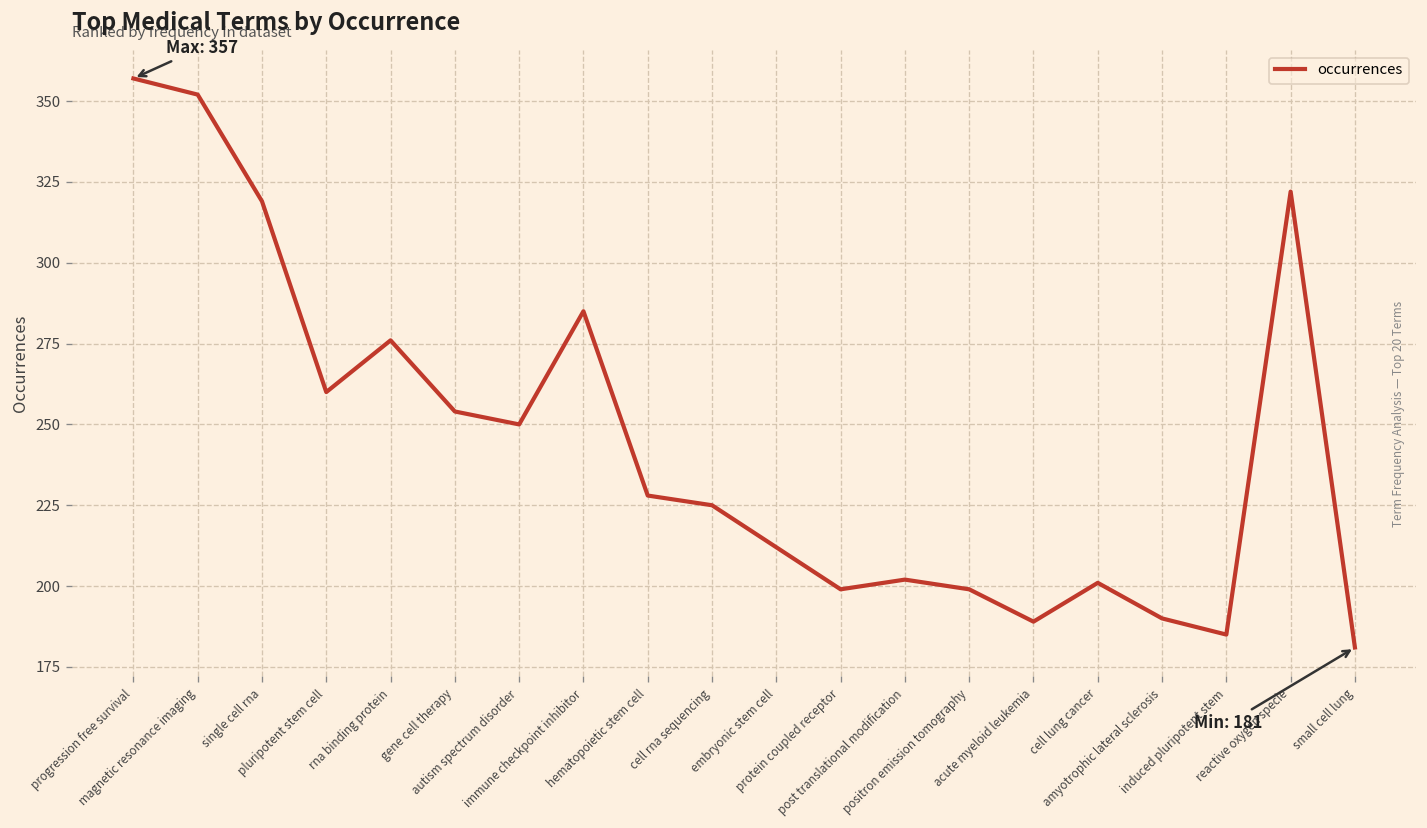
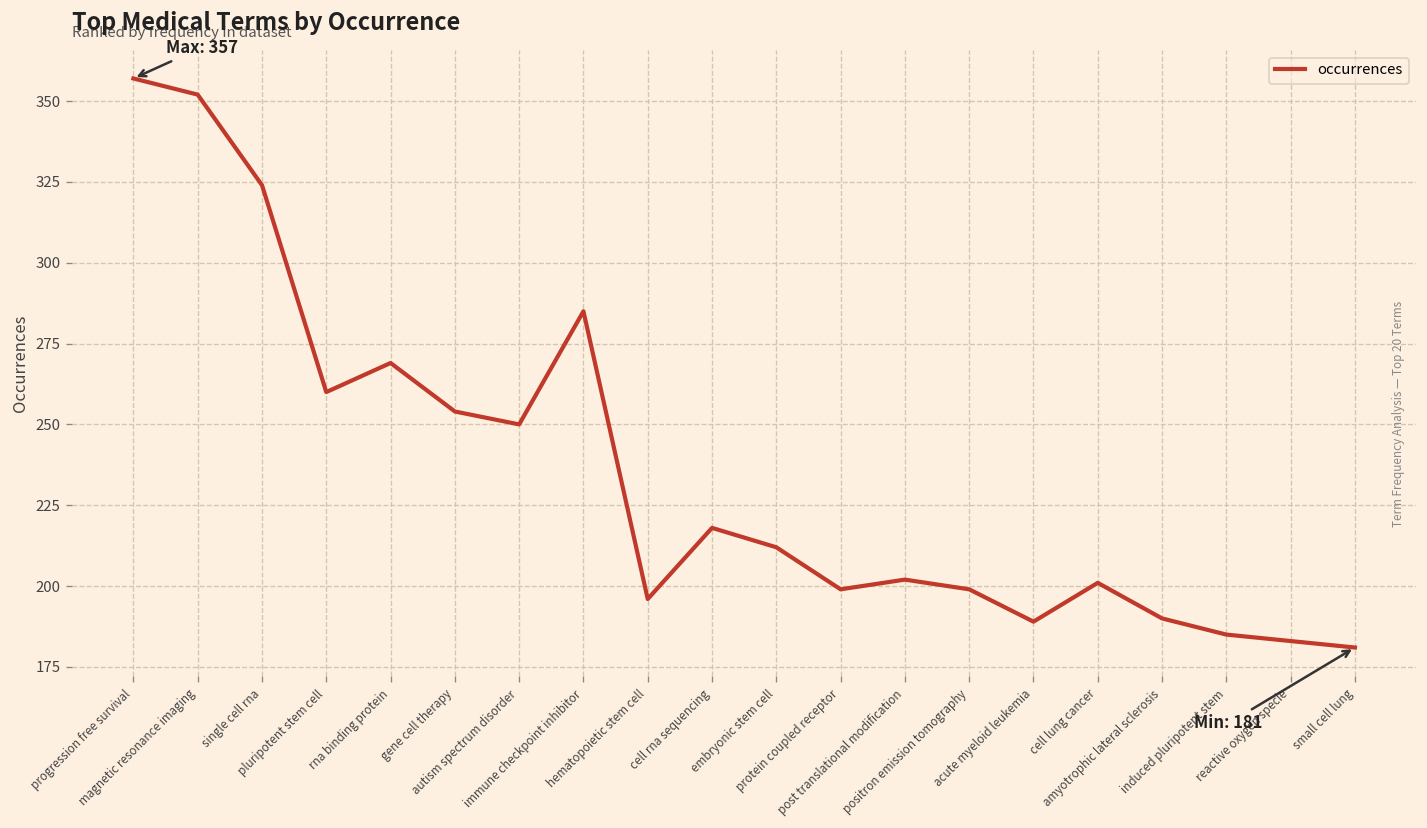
single cell rna: 319 -> 324
rna binding protein: 276 -> 269
hematopoietic stem cell: 228 -> 196
cell rna sequencing: 225 -> 218
reactive oxygen specie: 322 -> 183
